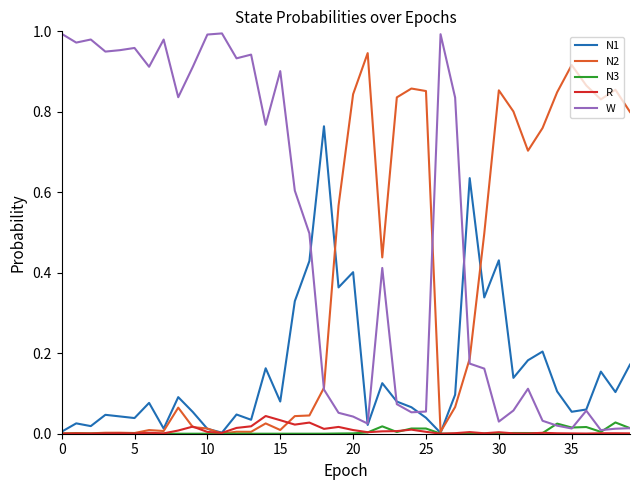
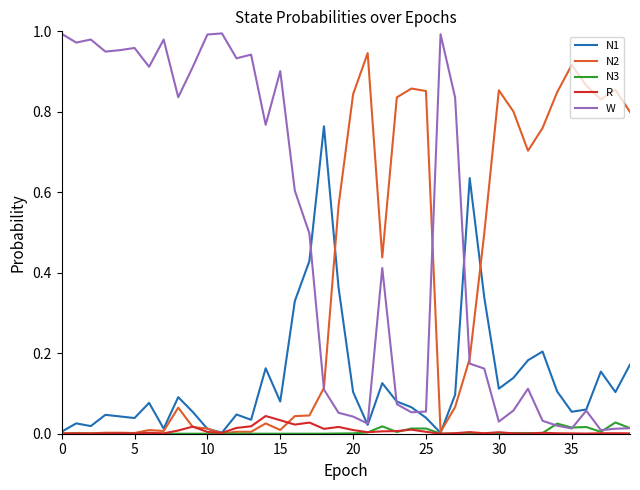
N1, 20: 0.40 -> 0.10
N1, 30: 0.43 -> 0.11
